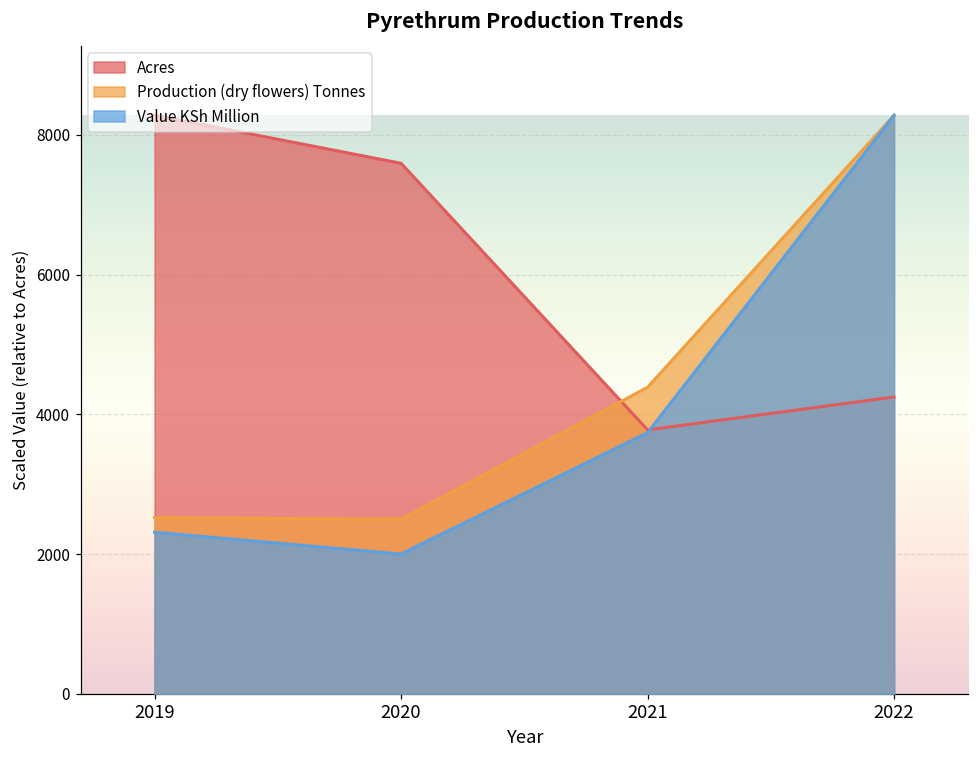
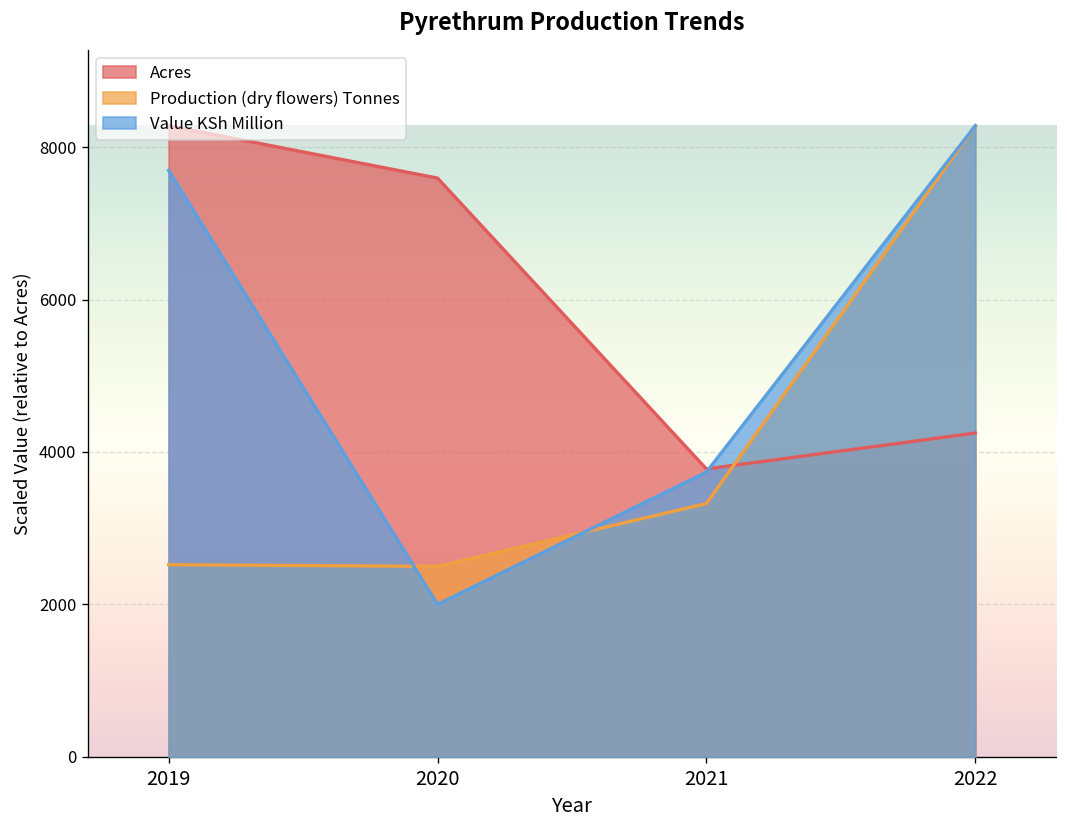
Value KSh Million, 2019: 2300 -> 7700
Production (dry flowers) Tonnes, 2021: 4400 -> 3300
